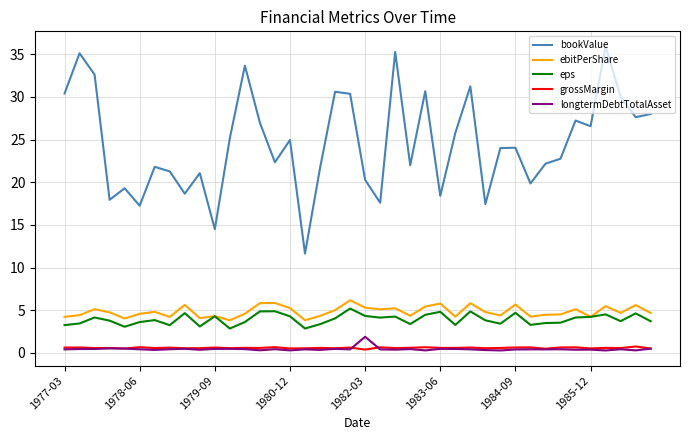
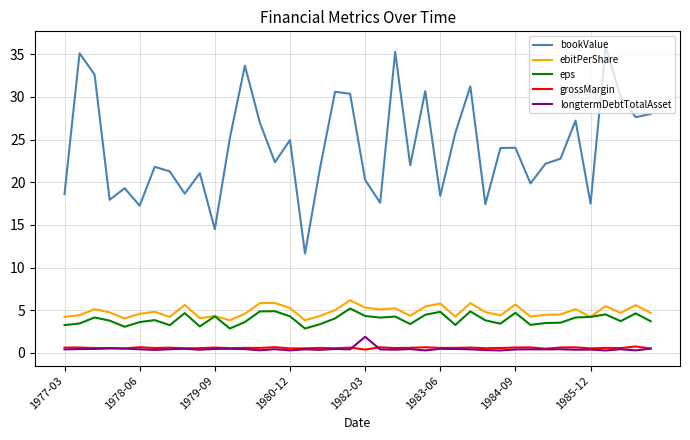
bookValue, 1977-03: 30 -> 19
bookValue, 1985-12: 27 -> 17
